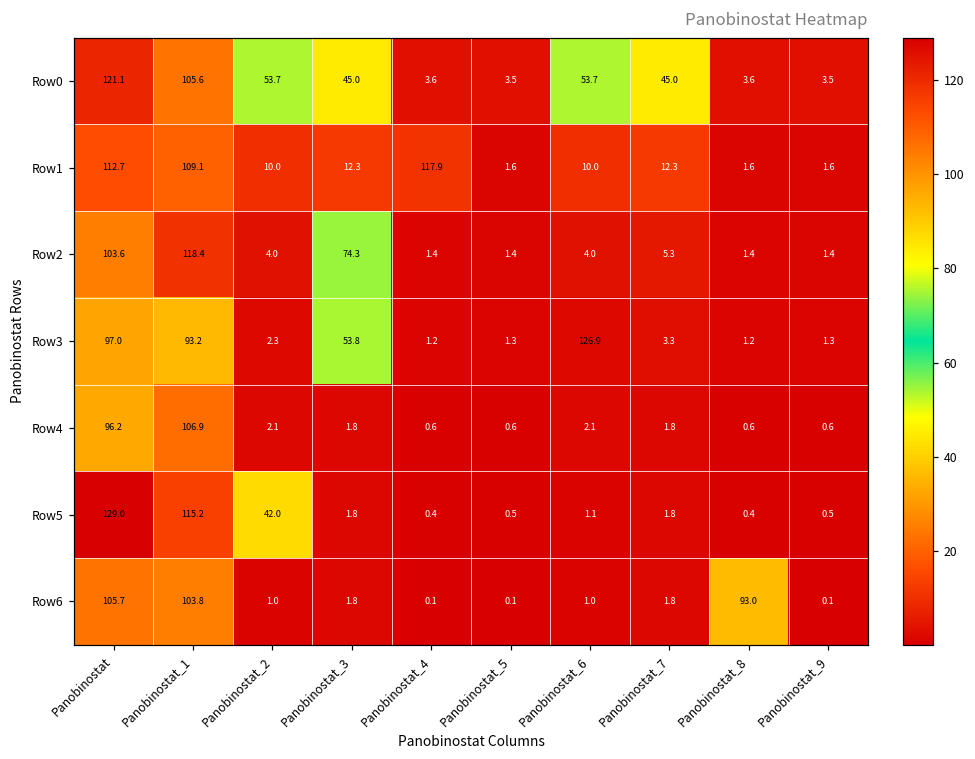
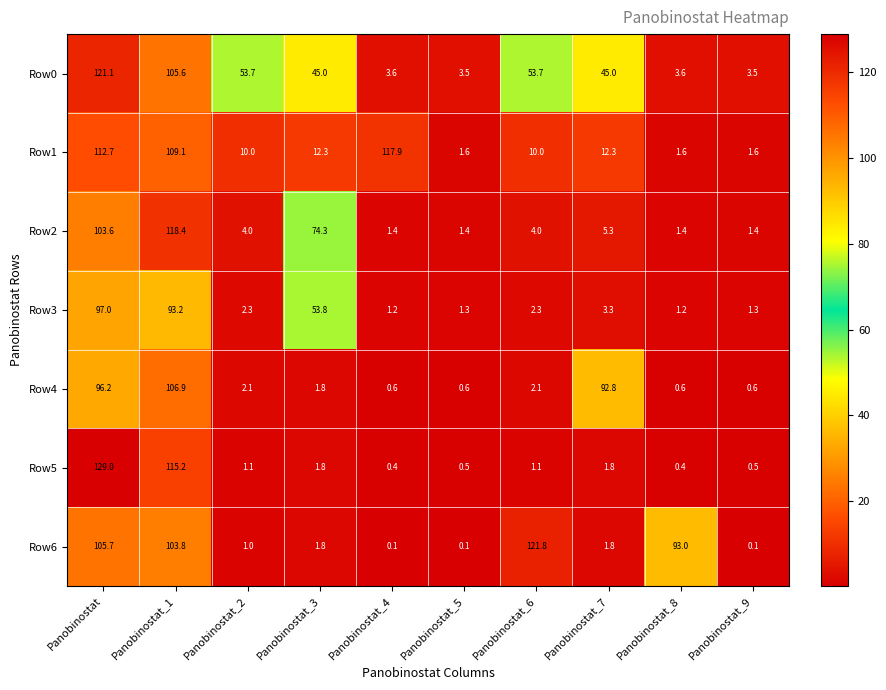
Row3, Panobinostat_6: 126.9 -> 2.3
Row4, Panobinostat_7: 1.8 -> 92.8
Row5, Panobinostat_2: 42.0 -> 1.1
Row6, Panobinostat_6: 1.0 -> 121.8
